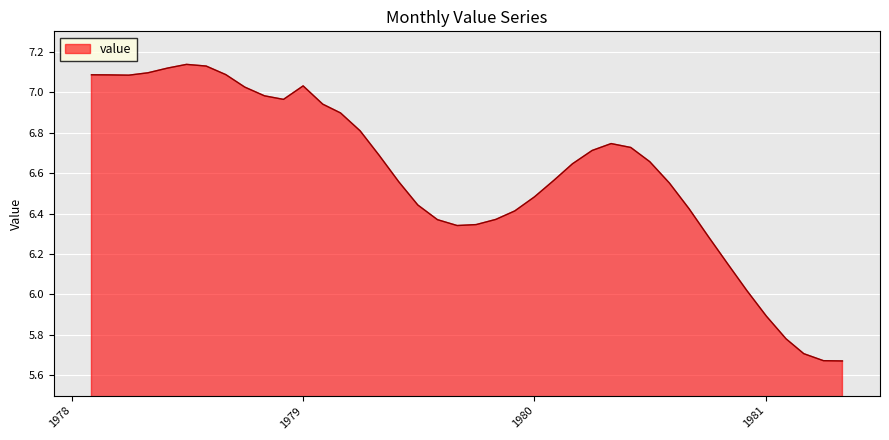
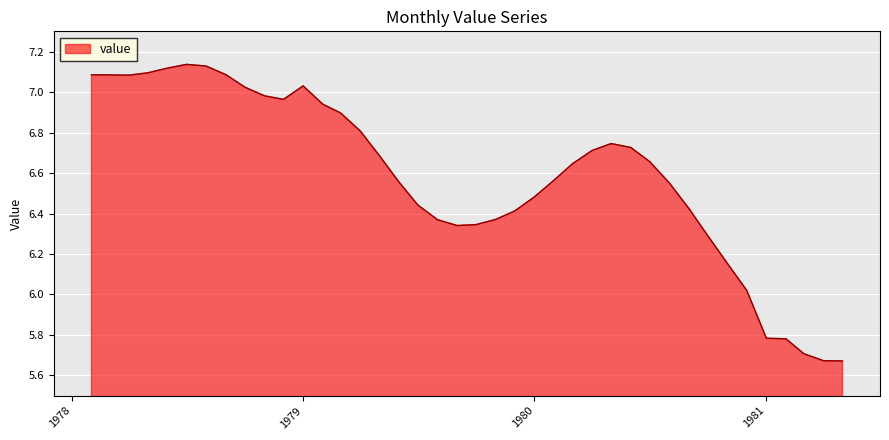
1981: 5.89 -> 5.78
